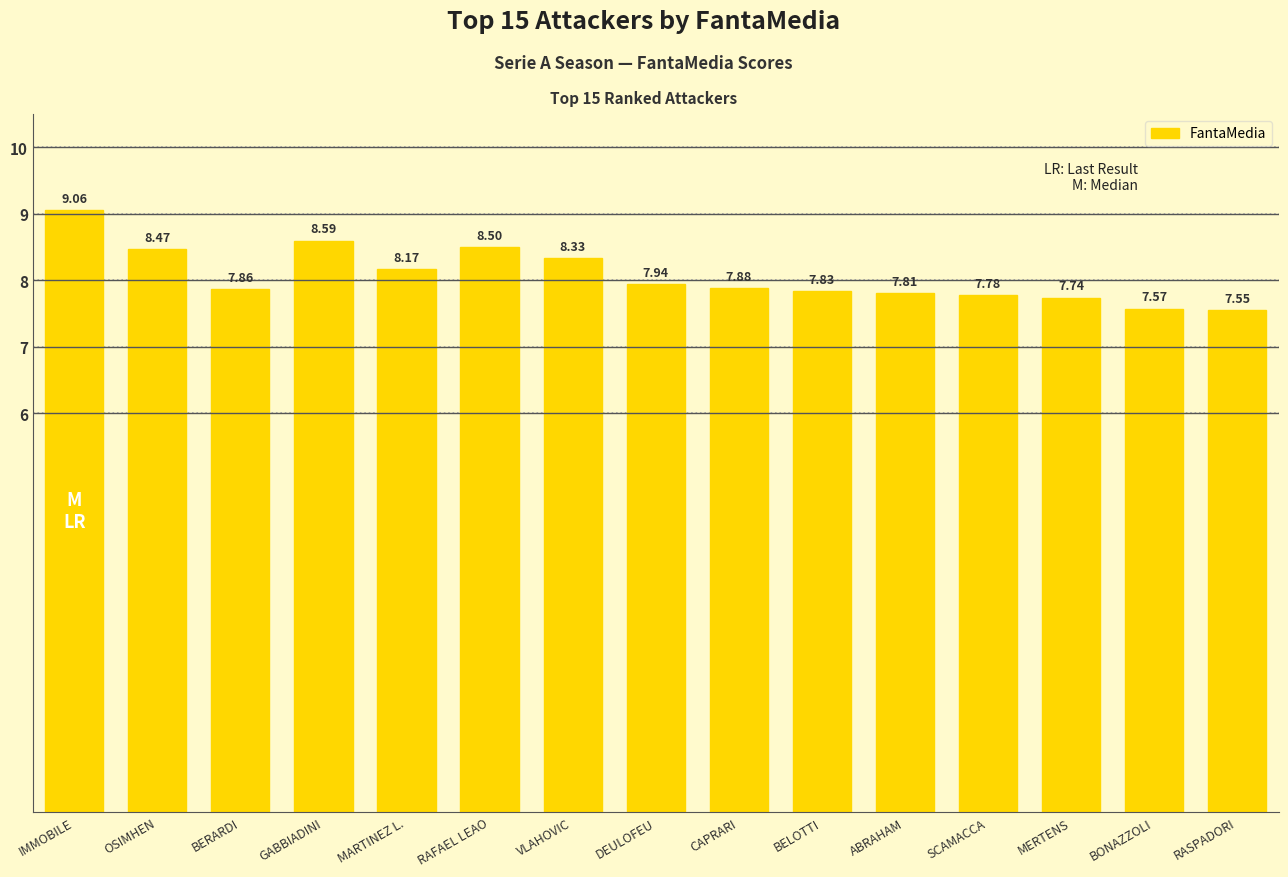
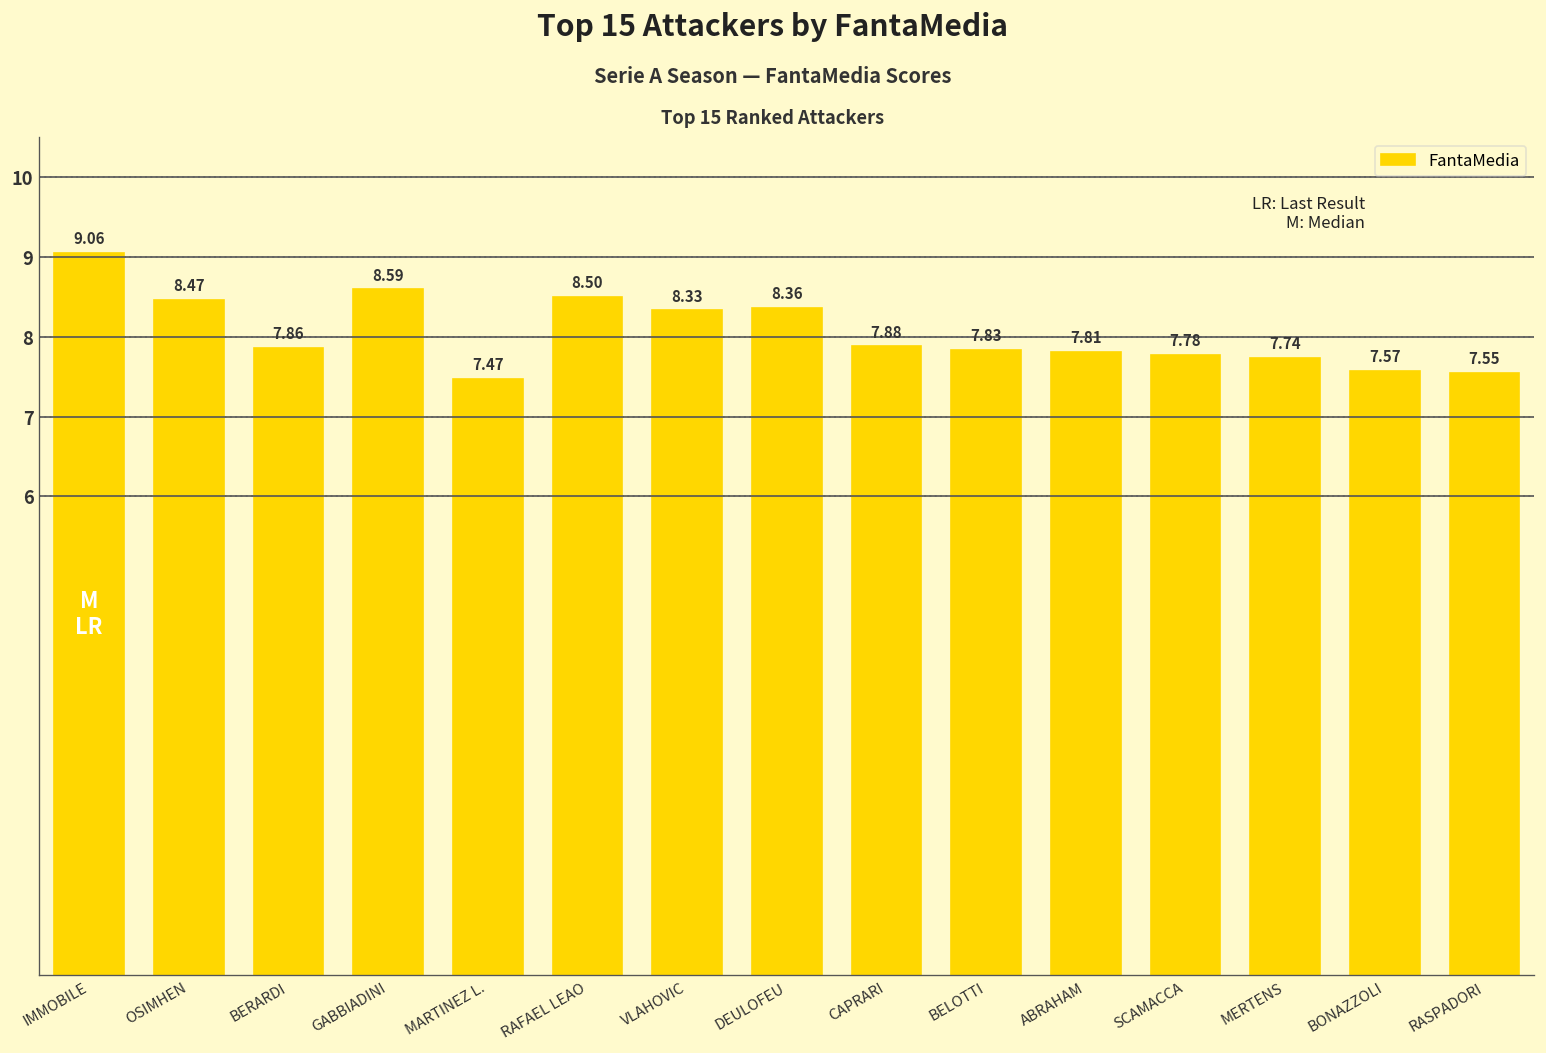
MARTINEZ L.: 8.17 -> 7.47
DEULOFEU: 7.94 -> 8.36
